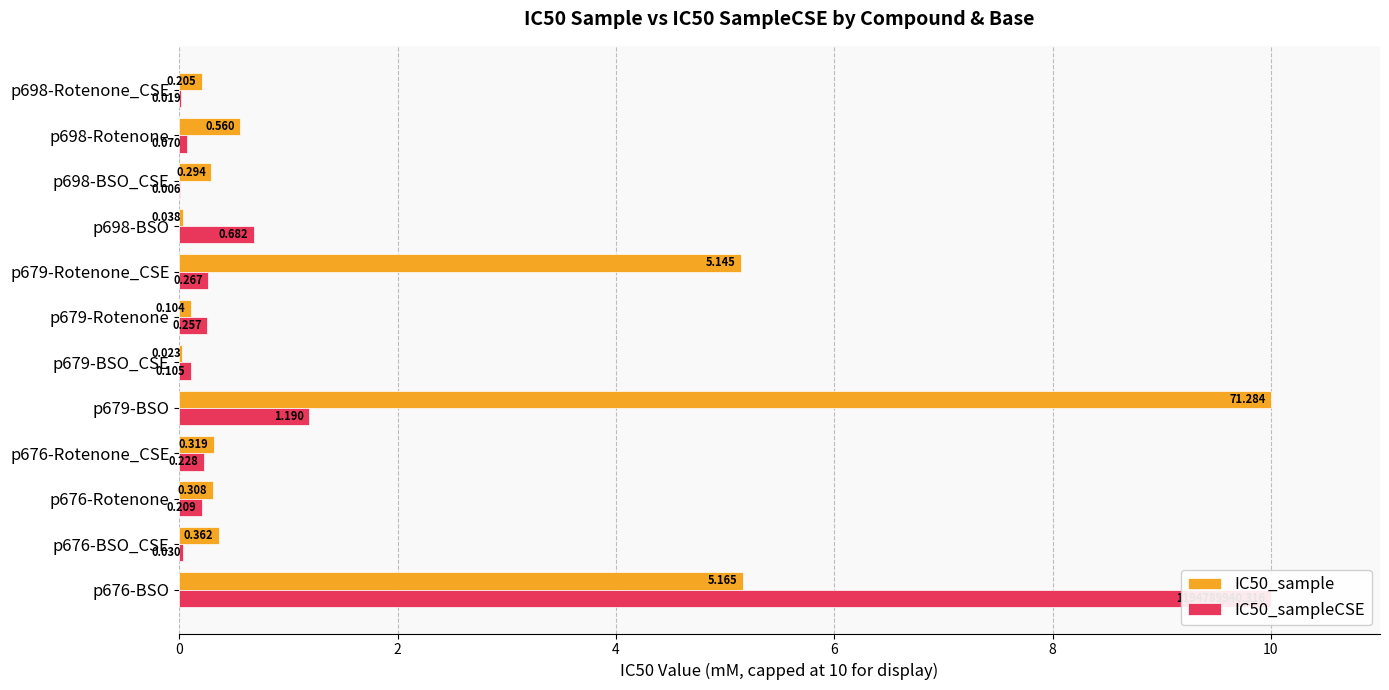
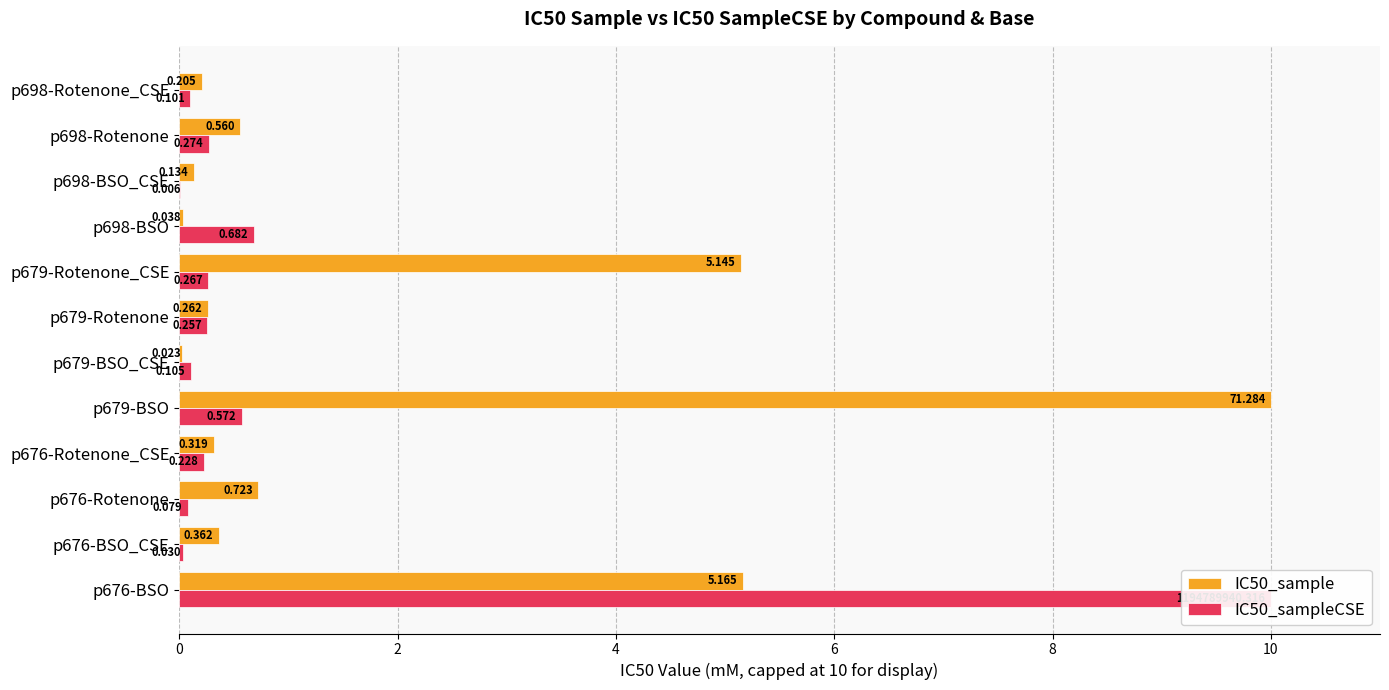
IC50_sampleCSE, p698-Rotenone_CSE: 0.019 -> 0.101
IC50_sampleCSE, p698-Rotenone: 0.070 -> 0.274
IC50_sample, p698-BSO_CSE: 0.294 -> 0.134
IC50_sample, p679-Rotenone: 0.104 -> 0.262
IC50_sampleCSE, p679-BSO: 1.190 -> 0.572
IC50_sample, p676-Rotenone: 0.308 -> 0.723
IC50_sampleCSE, p676-Rotenone: 0.209 -> 0.079
